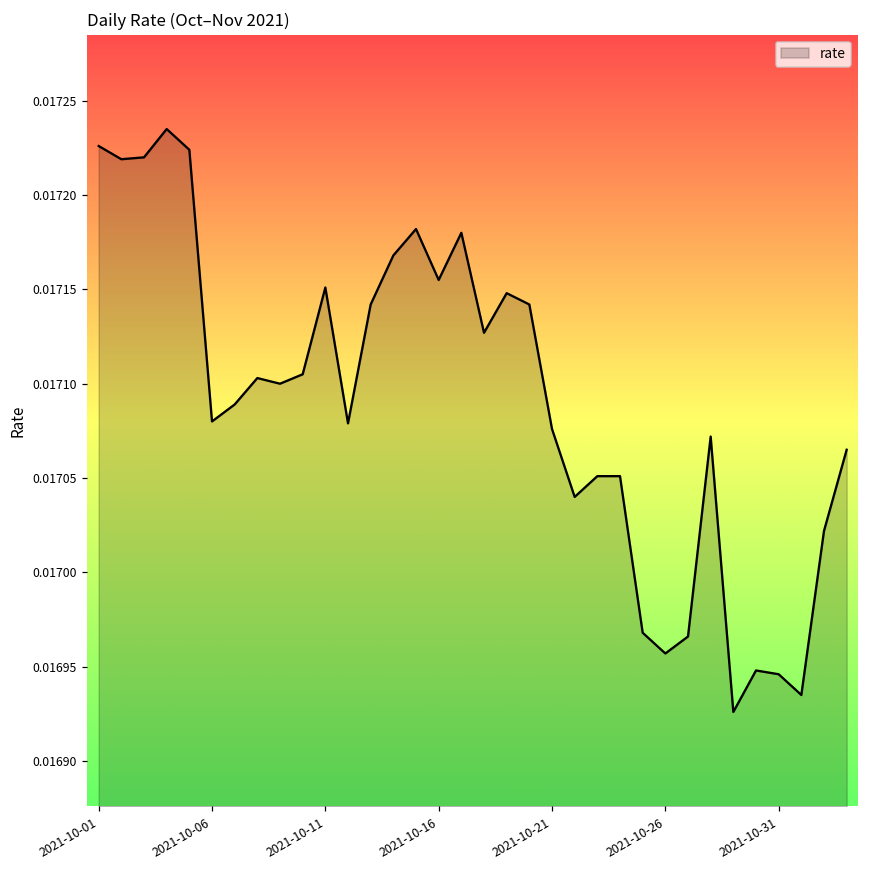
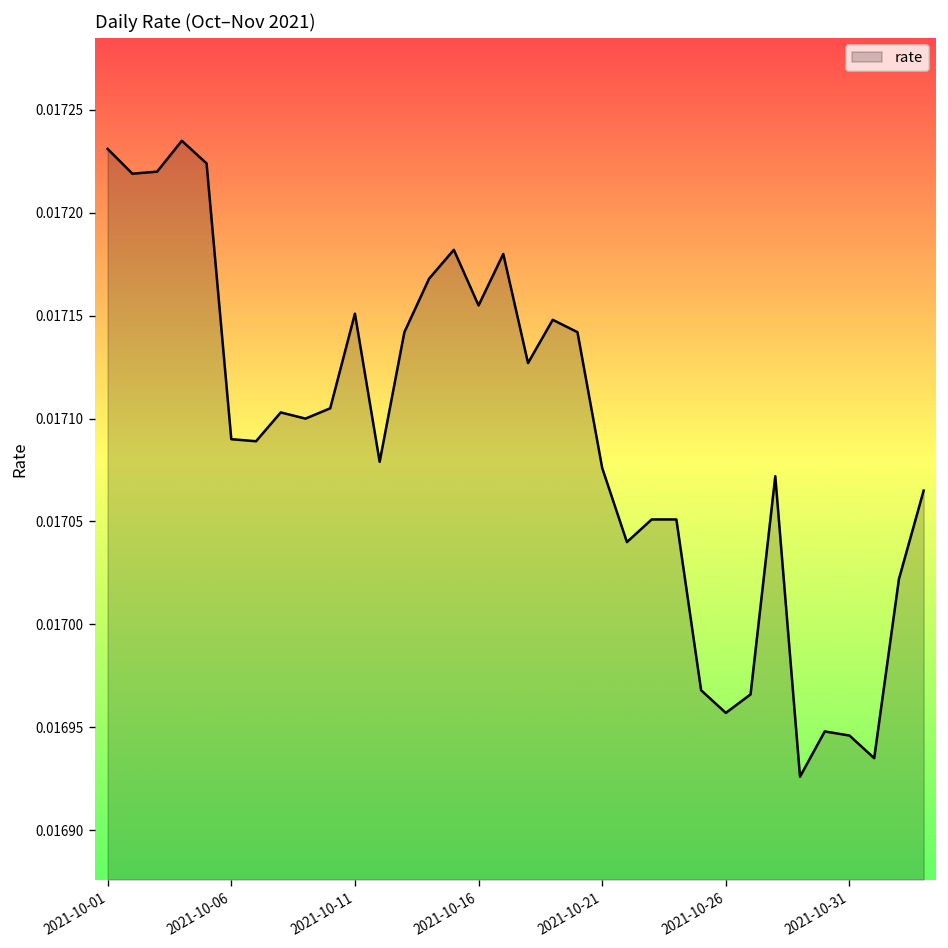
2021-10-01: 0.017226 -> 0.017231
2021-10-06: 0.01708 -> 0.01709
